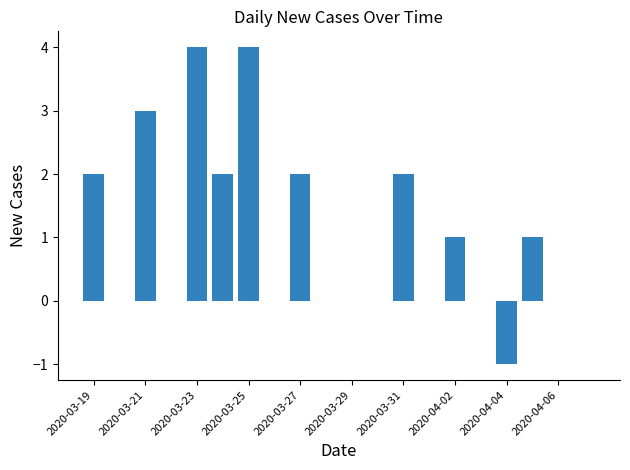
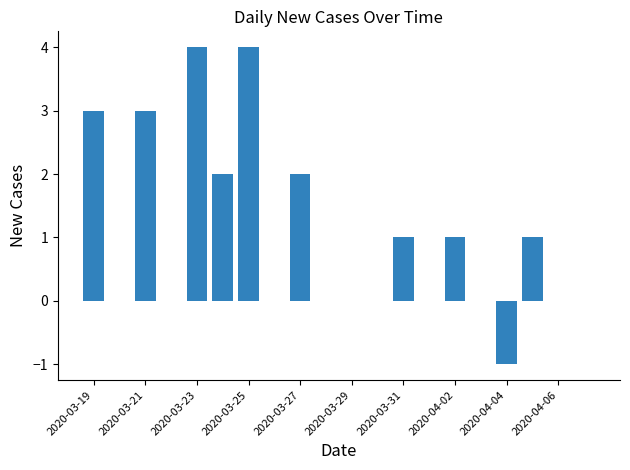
2020-03-19: 2 -> 3
2020-03-31: 2 -> 1
